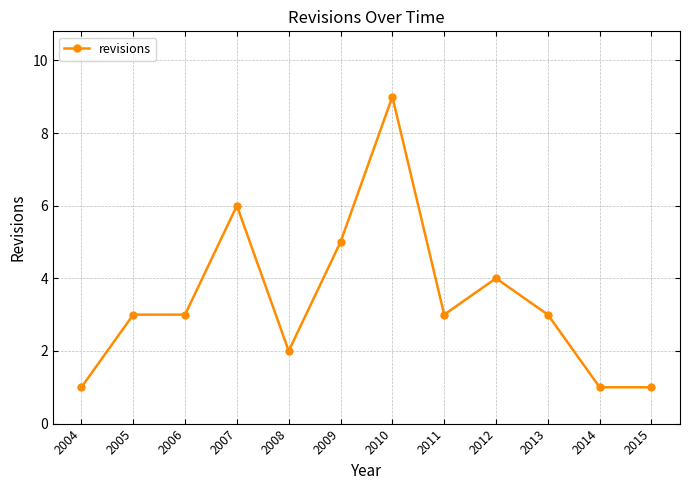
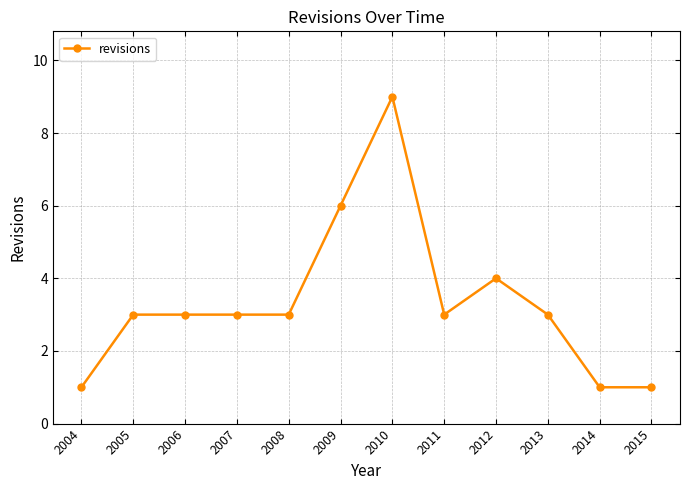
2007: 6 -> 3
2008: 2 -> 3
2009: 5 -> 6
